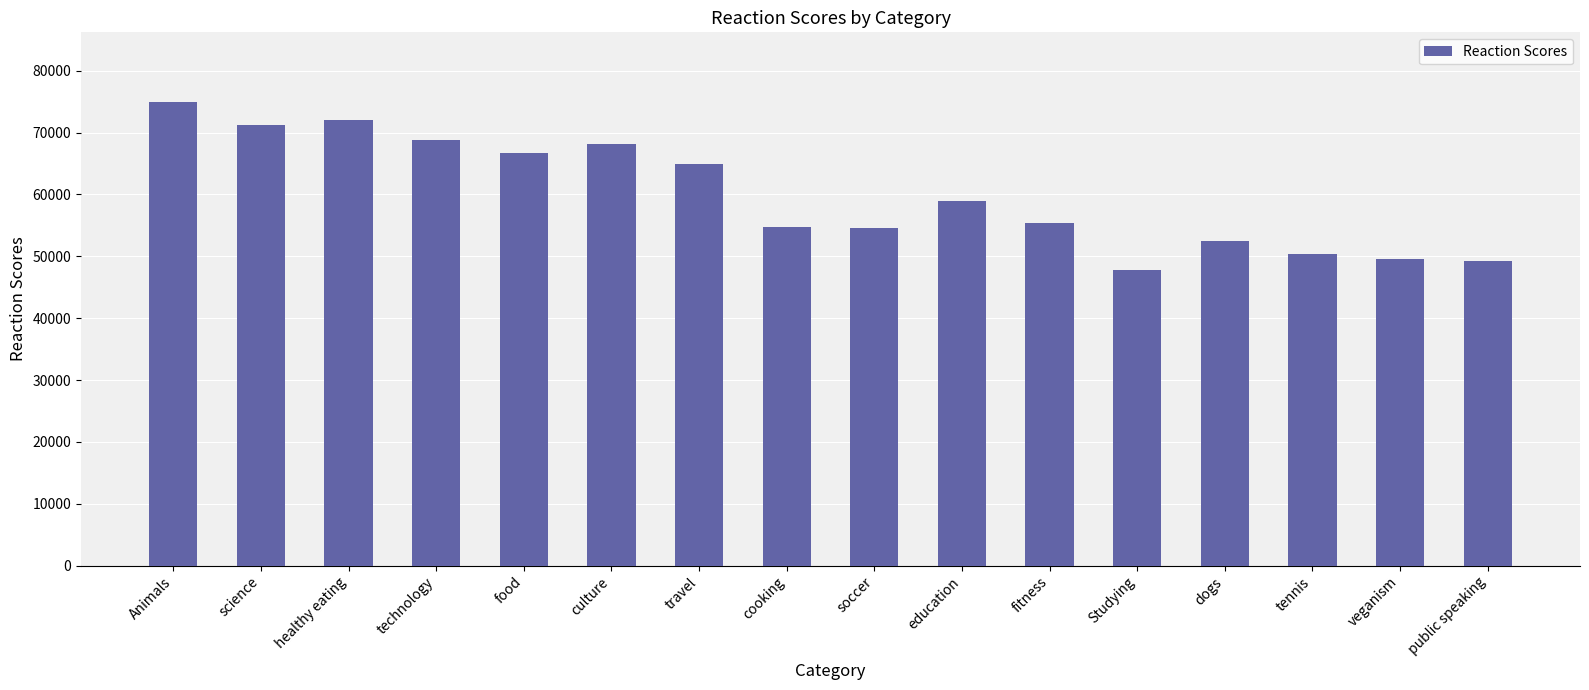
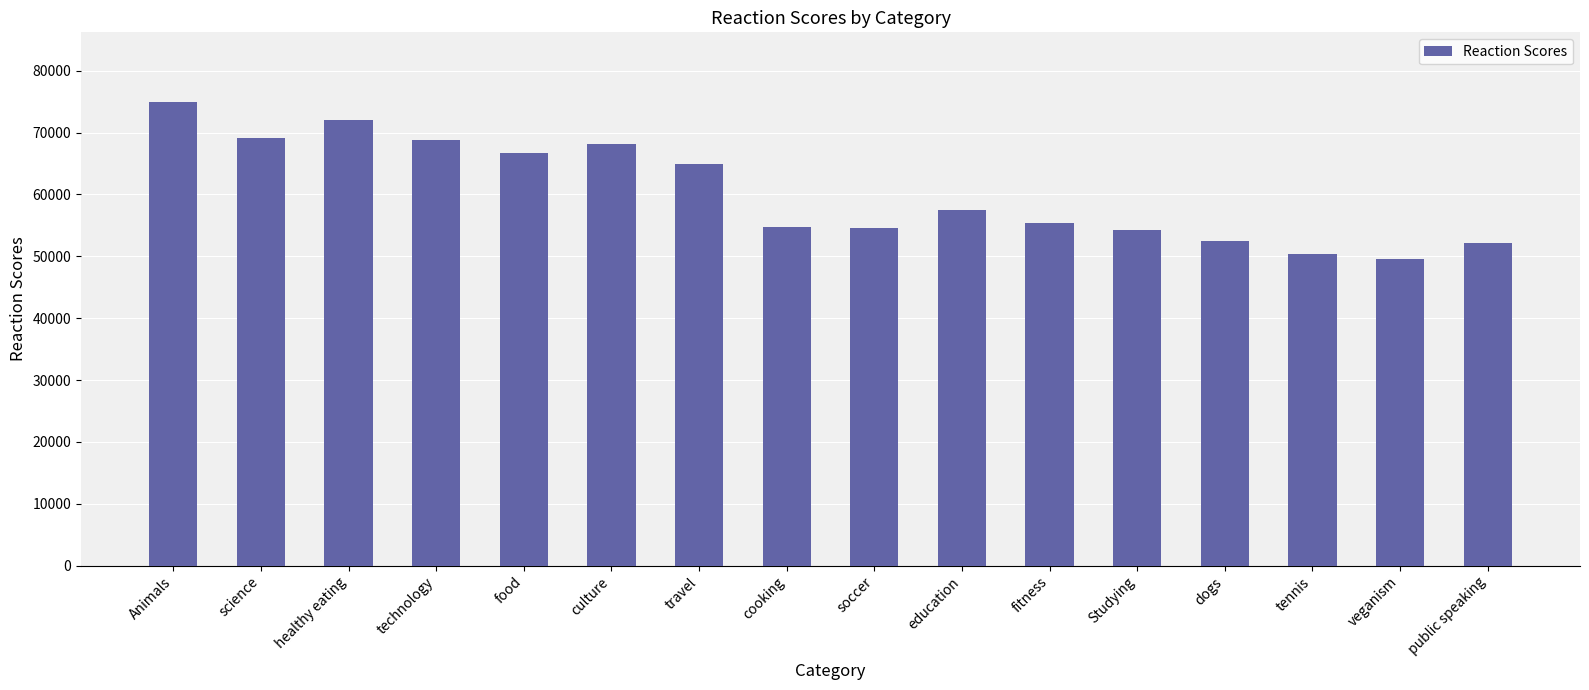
science: 71000 -> 69000
education: 59000 -> 57000
Studying: 48000 -> 54000
public speaking: 49000 -> 52000
